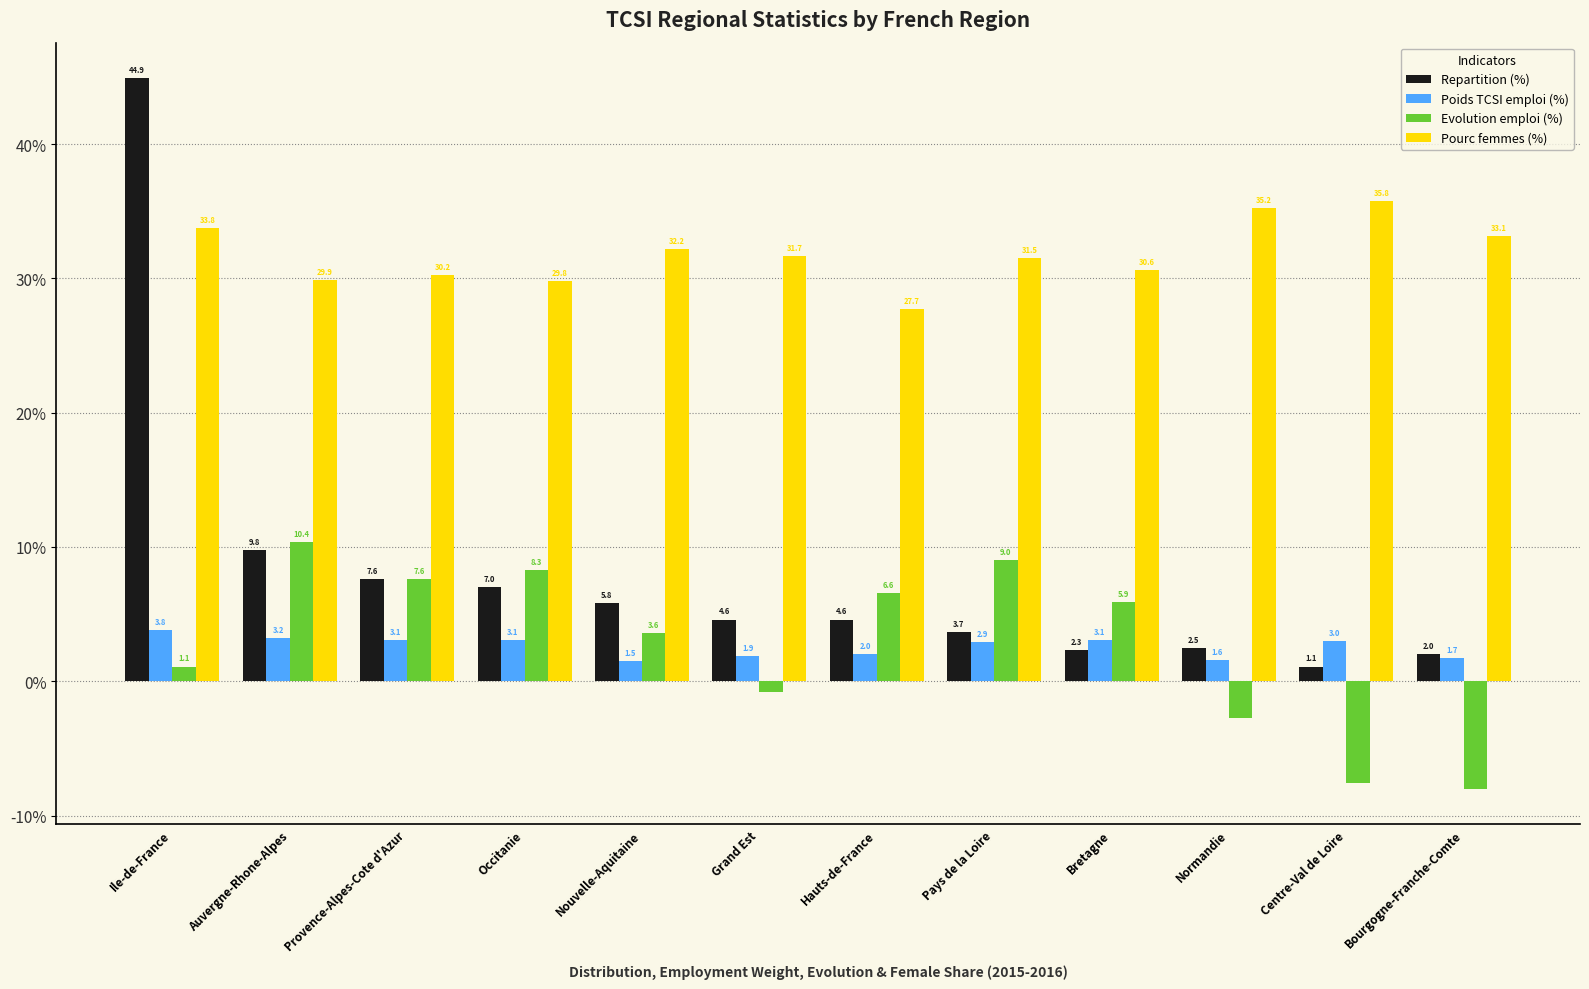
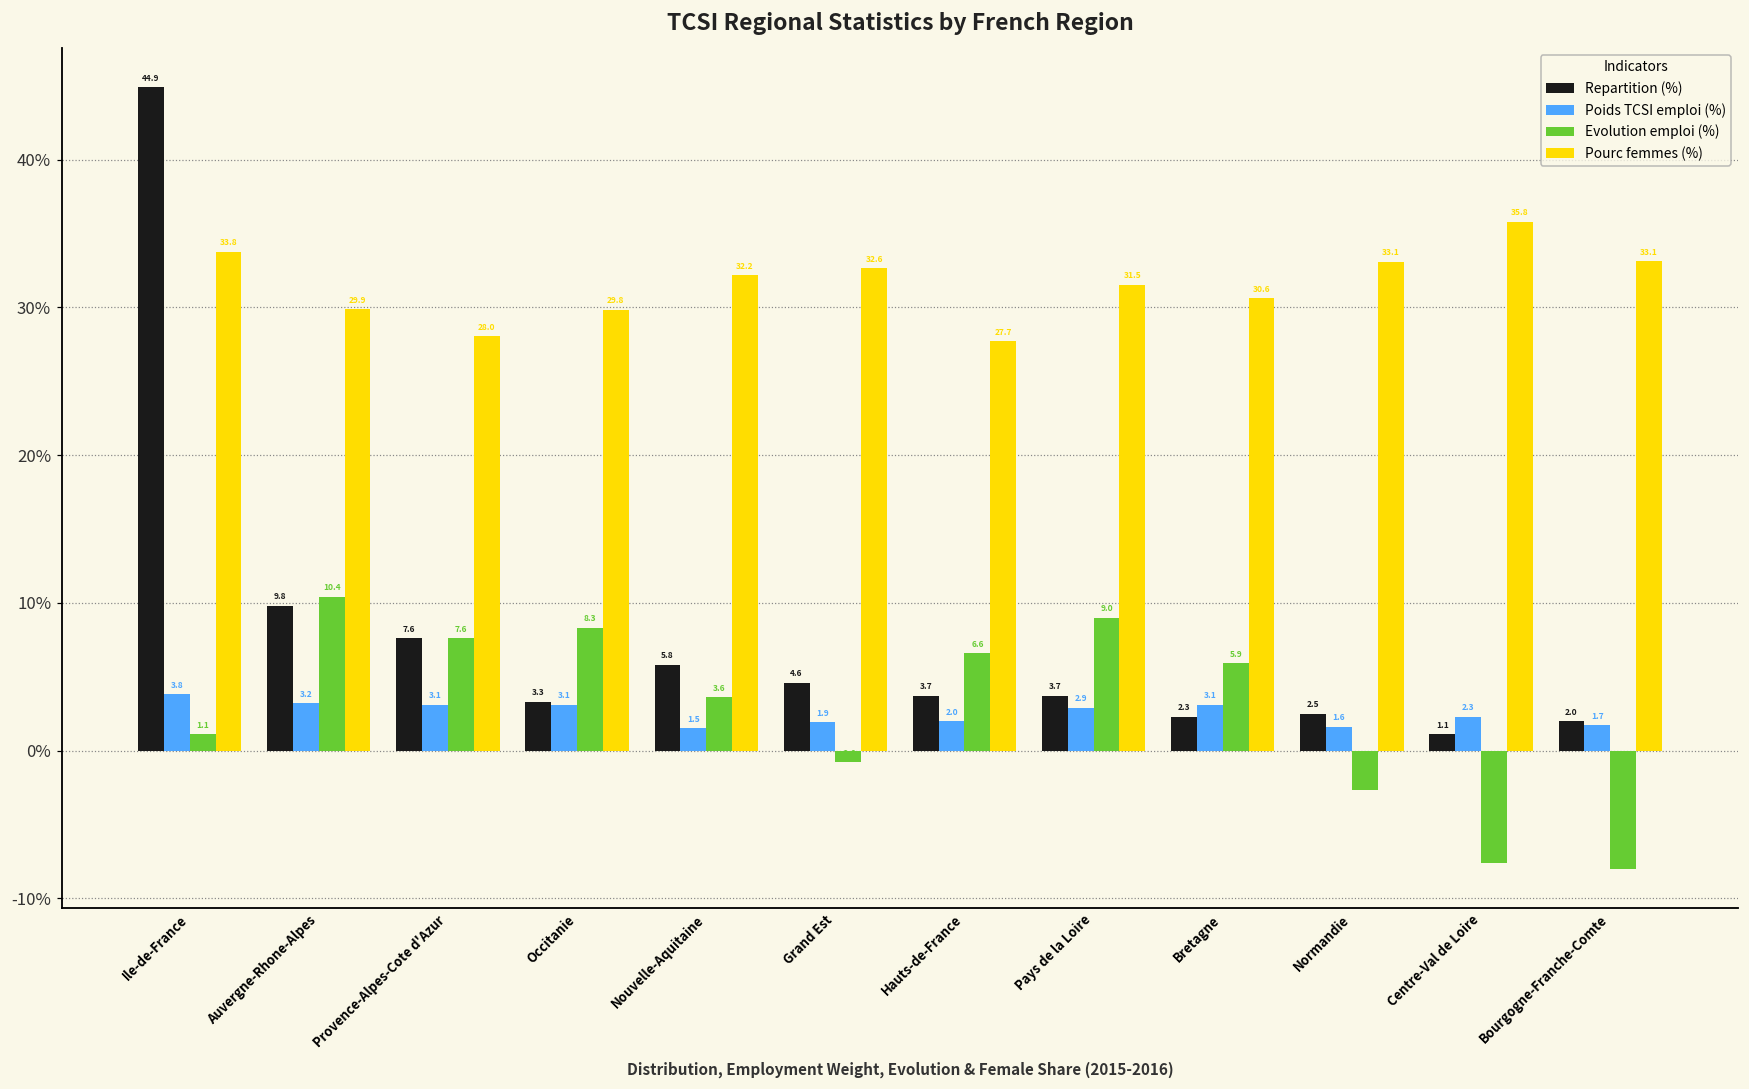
Pourc femmes (%), Provence-Alpes-Cote d'Azur: 30.2 -> 28.0
Repartition (%), Occitanie: 7.0 -> 3.3
Pourc femmes (%), Grand Est: 31.7 -> 32.6
Repartition (%), Hauts-de-France: 4.6 -> 3.7
Pourc femmes (%), Normandie: 35.2 -> 33.1
Poids TCSI emploi (%), Centre-Val de Loire: 3.0 -> 2.3
